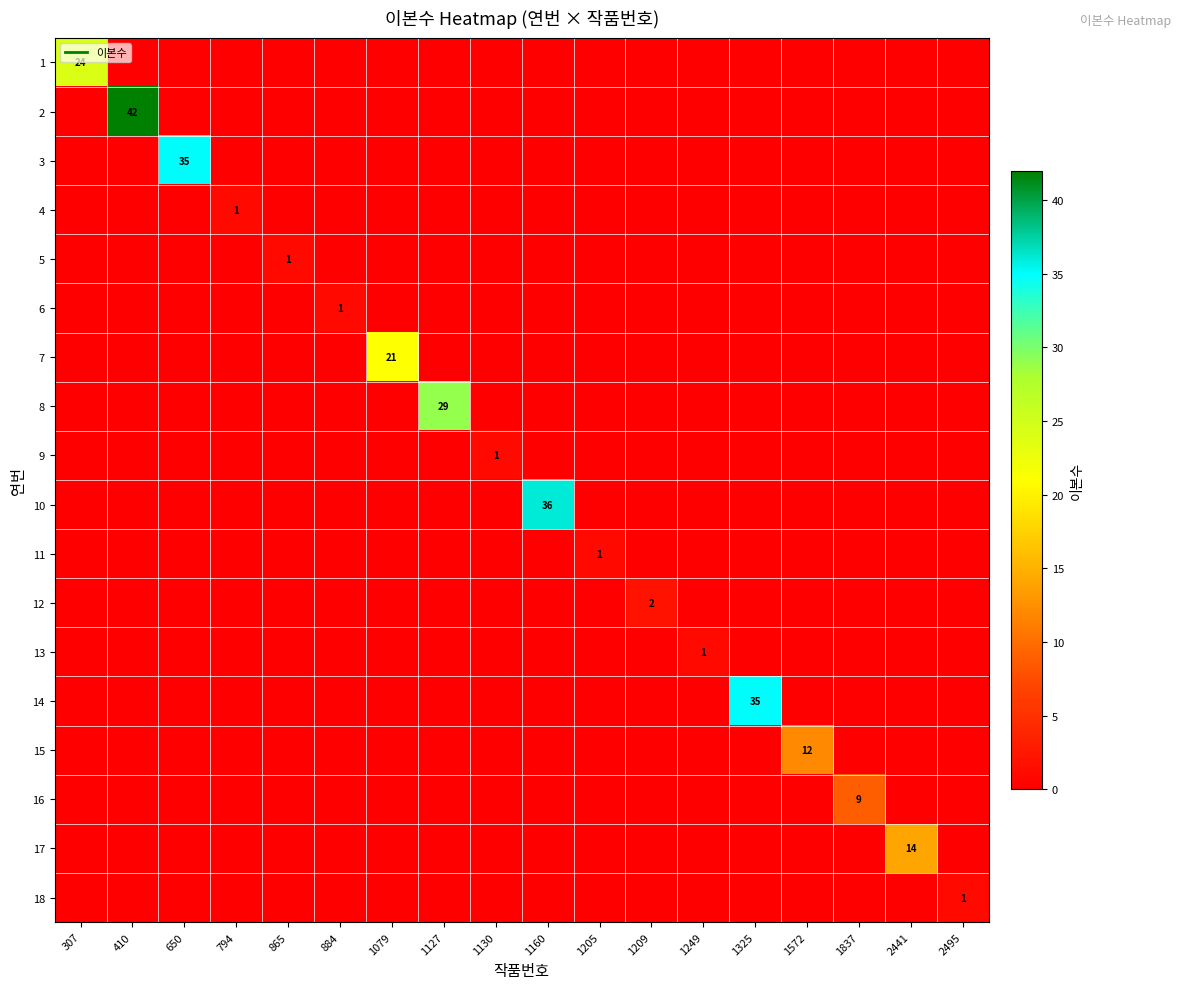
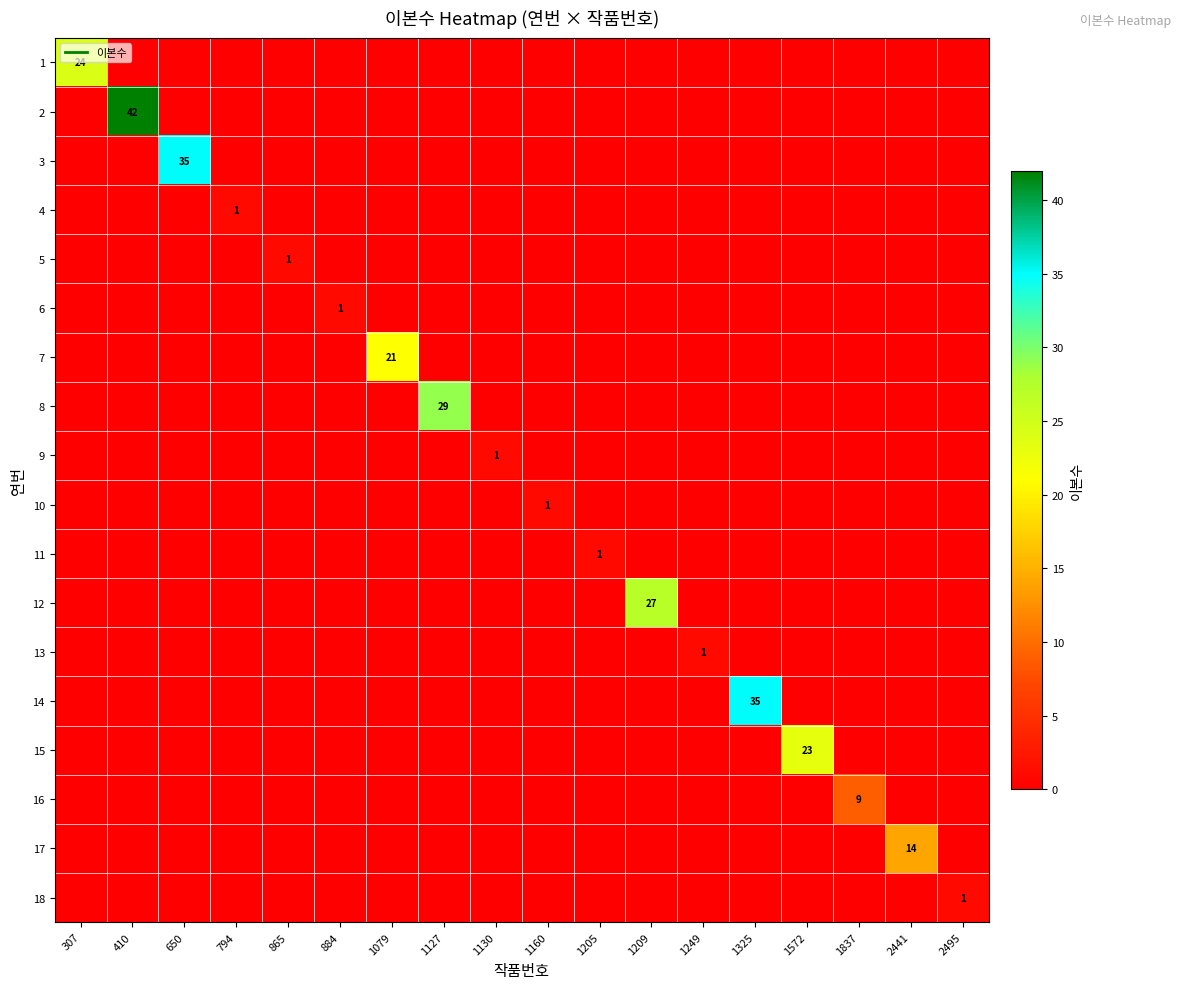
10, 1160: 36 -> 1
12, 1209: 2 -> 27
15, 1572: 12 -> 23
